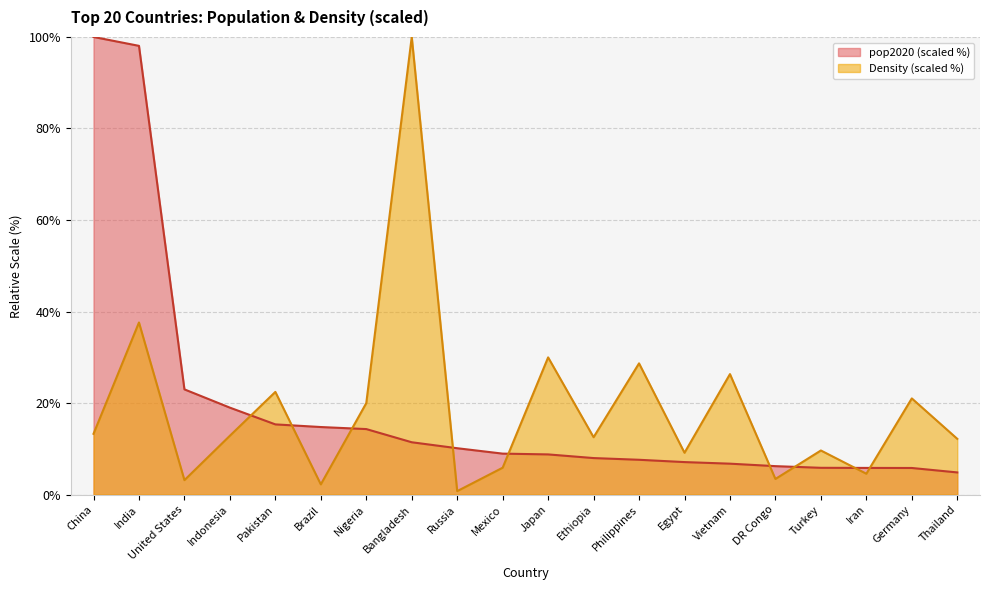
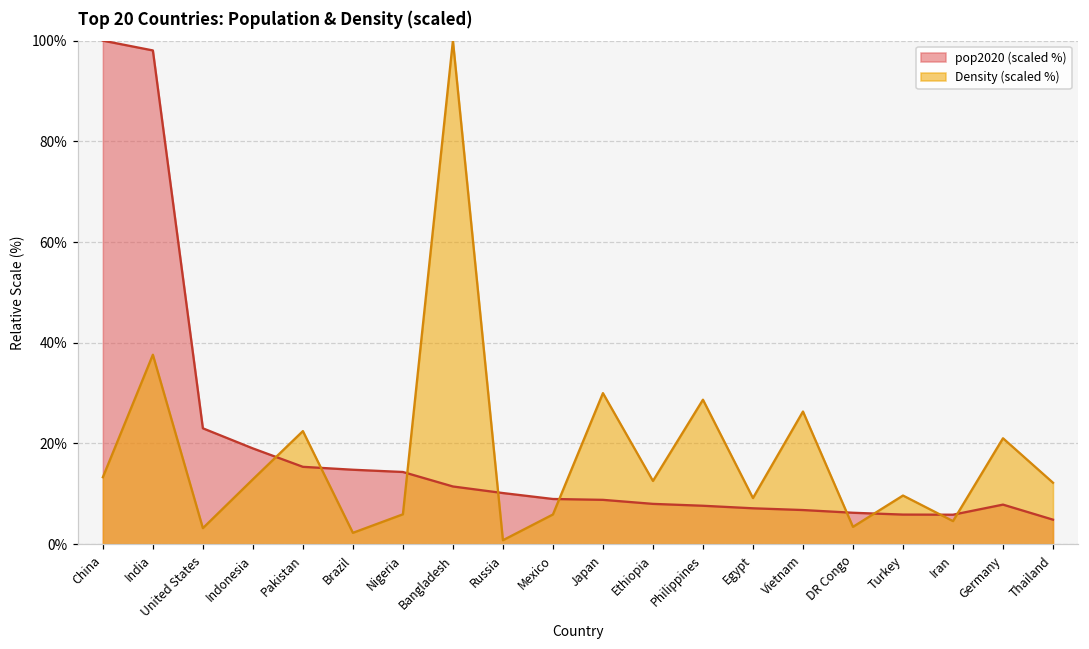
Density (scaled %), Nigeria: 20% -> 6%
pop2020 (scaled %), Germany: 6% -> 8%
